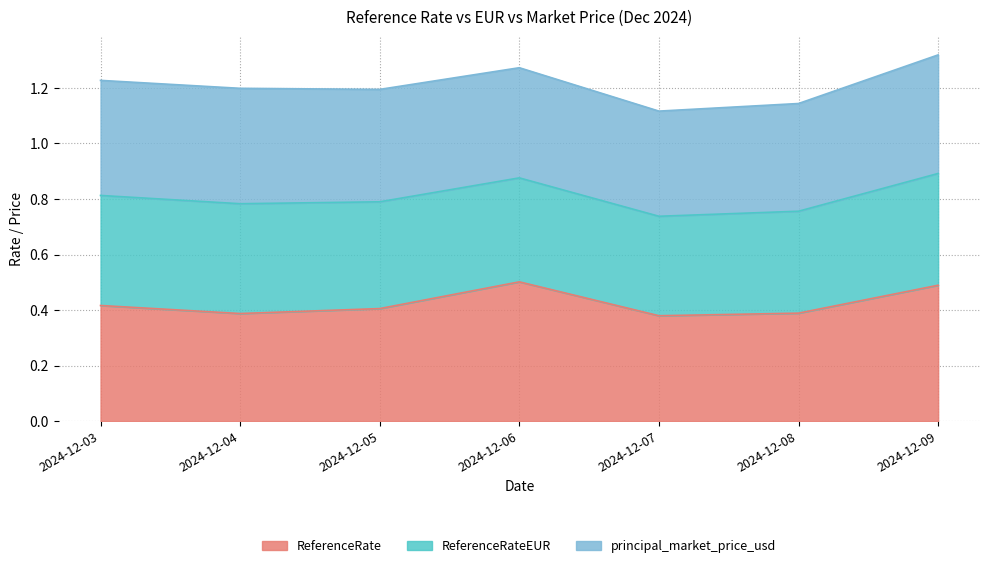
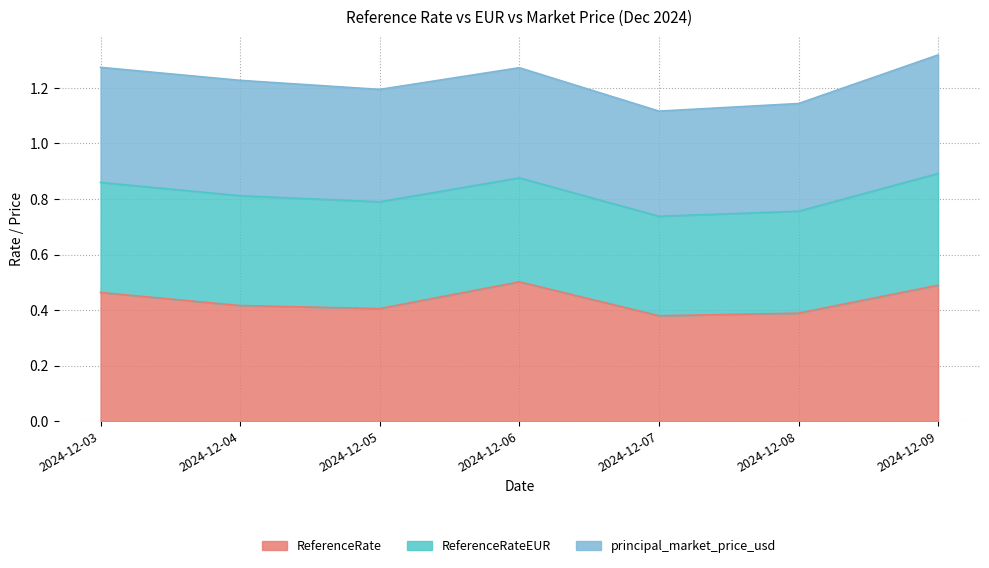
ReferenceRate, 2024-12-03: 0.42 -> 0.46
ReferenceRate, 2024-12-04: 0.39 -> 0.42
